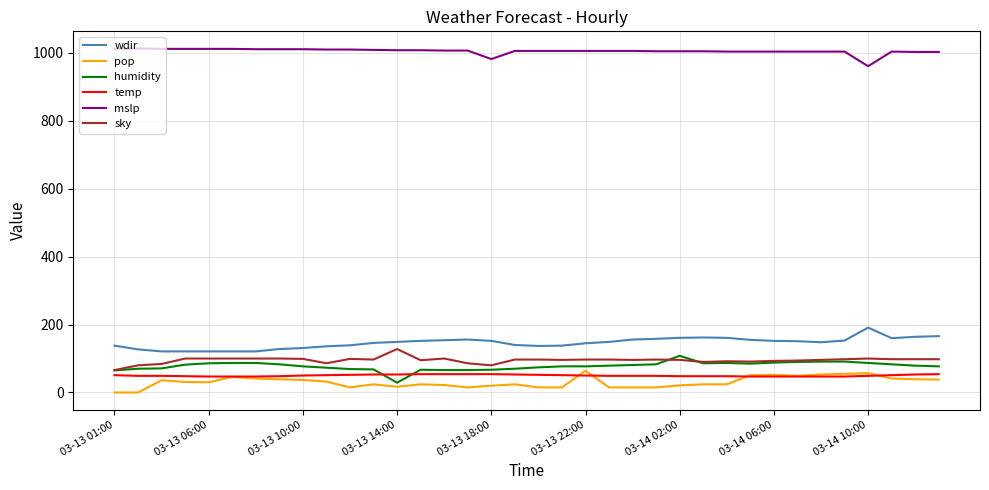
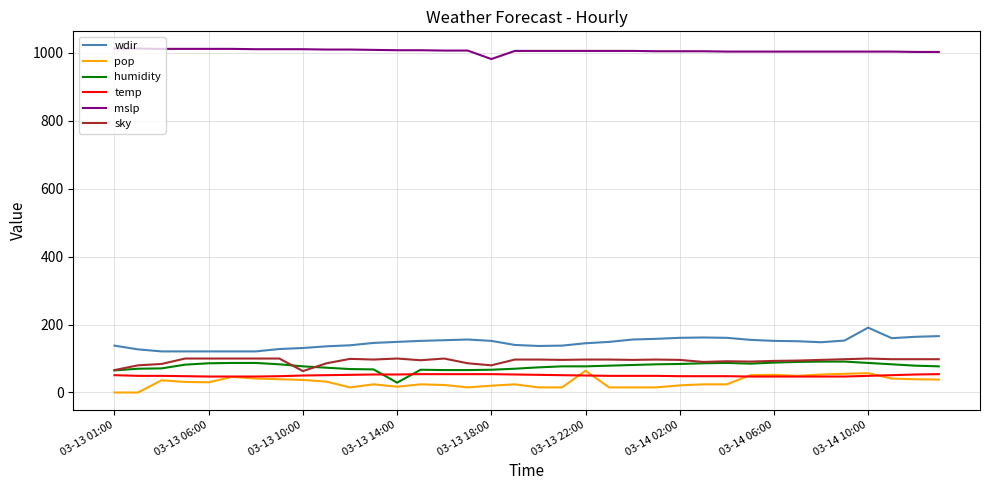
sky, 03-13 10:00: 100 -> 60
sky, 03-13 14:00: 130 -> 100
humidity, 03-14 02:00: 110 -> 80
mslp, 03-14 10:00: 960 -> 1000
